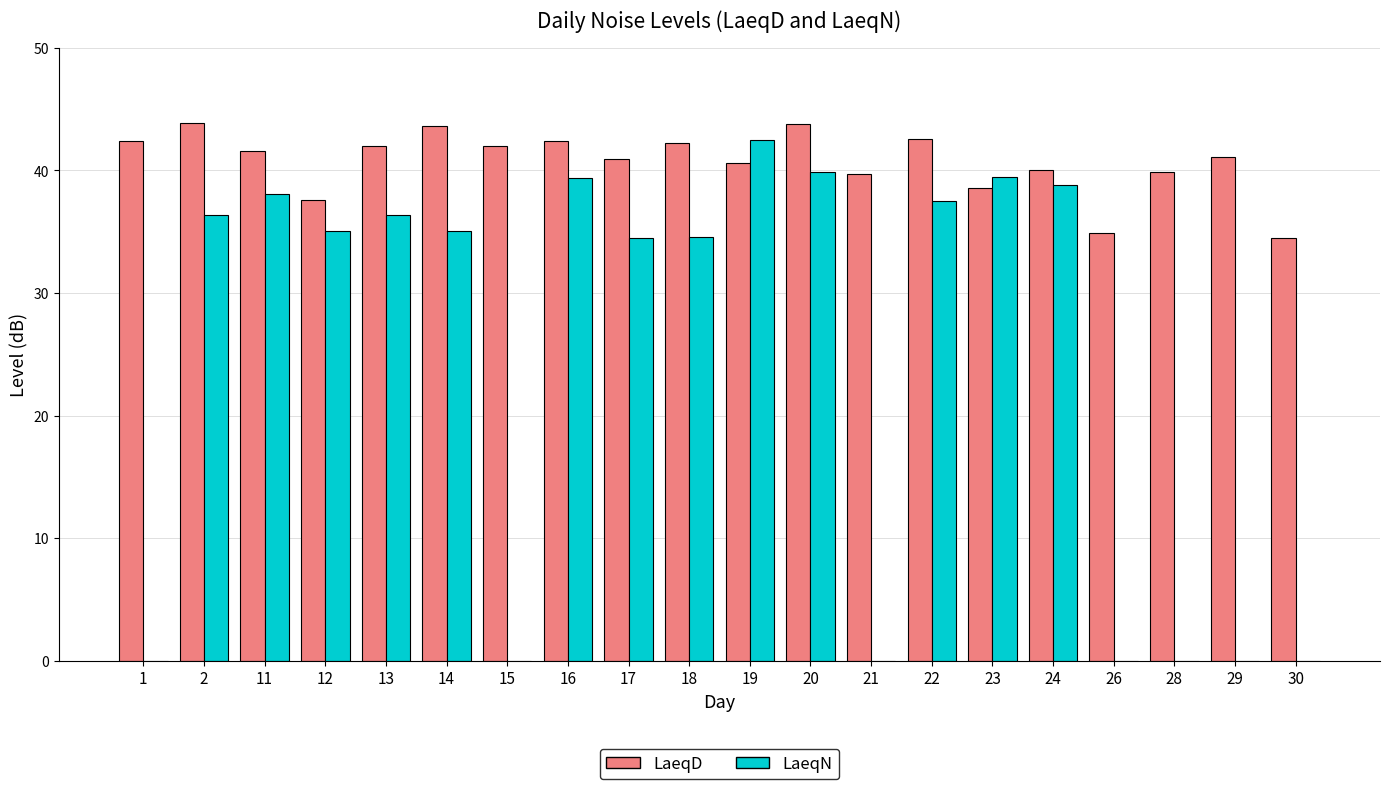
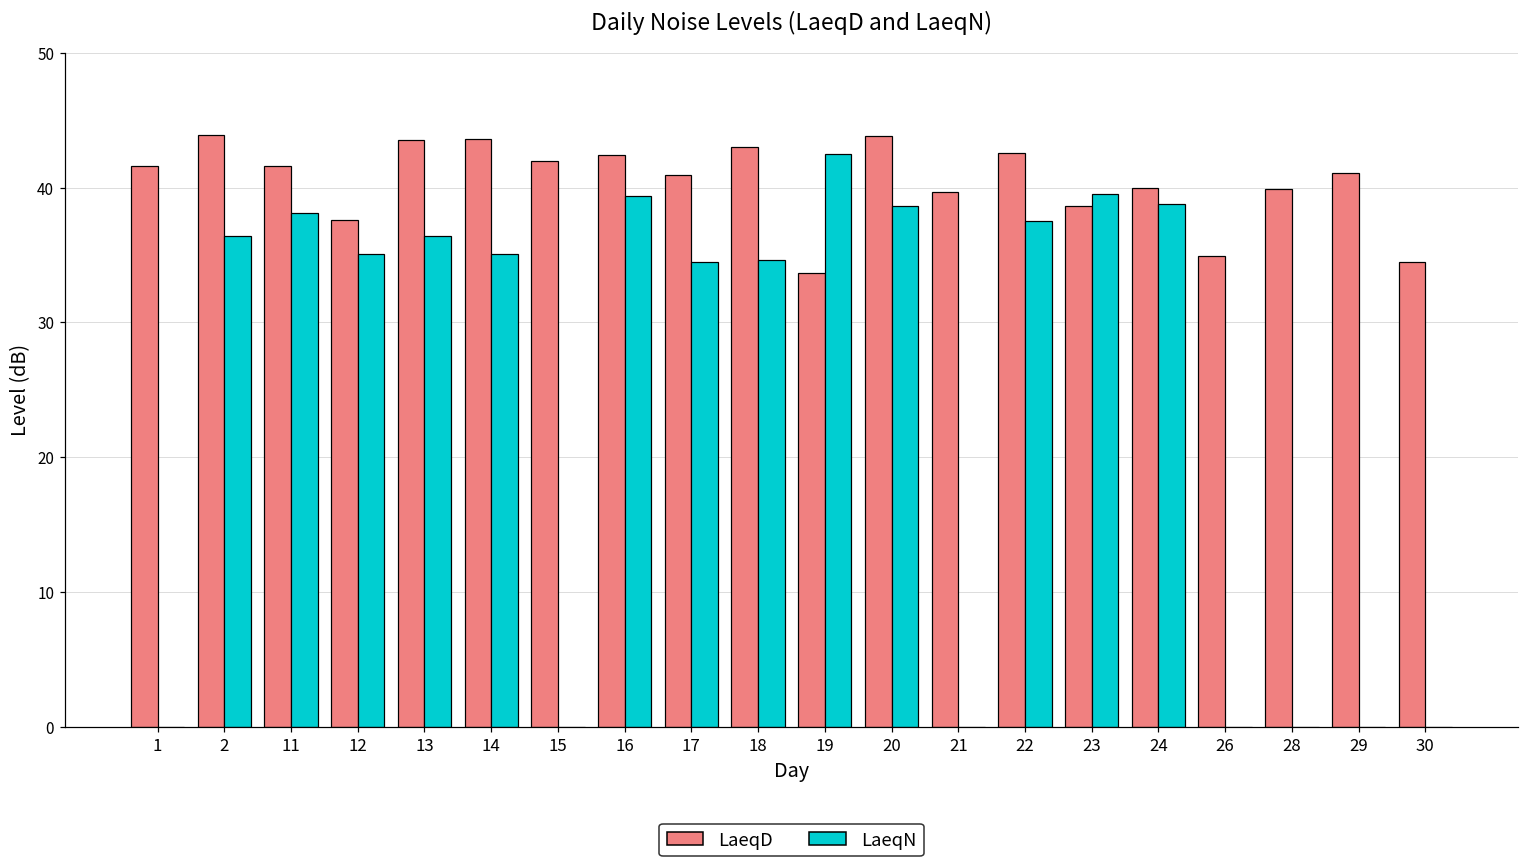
LaeqD, 1: 42.4 -> 41.6
LaeqD, 13: 42.0 -> 43.5
LaeqD, 18: 42.2 -> 43.0
LaeqD, 19: 40.6 -> 33.7
LaeqN, 20: 39.9 -> 38.6
